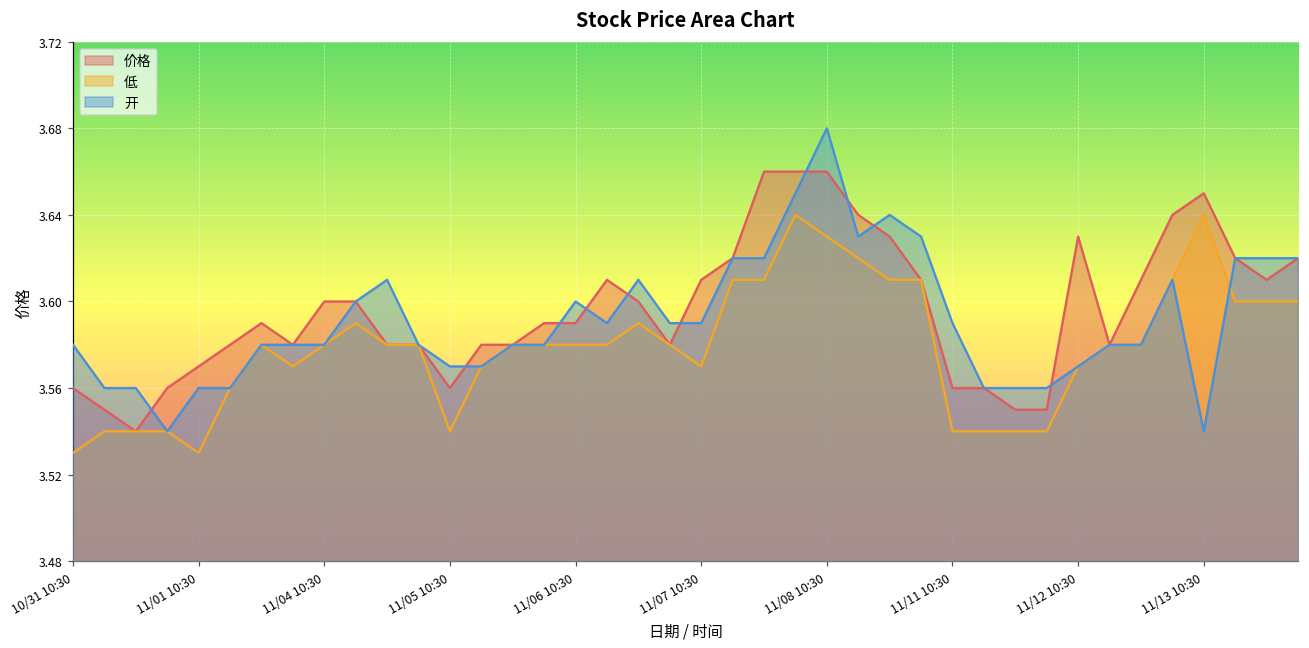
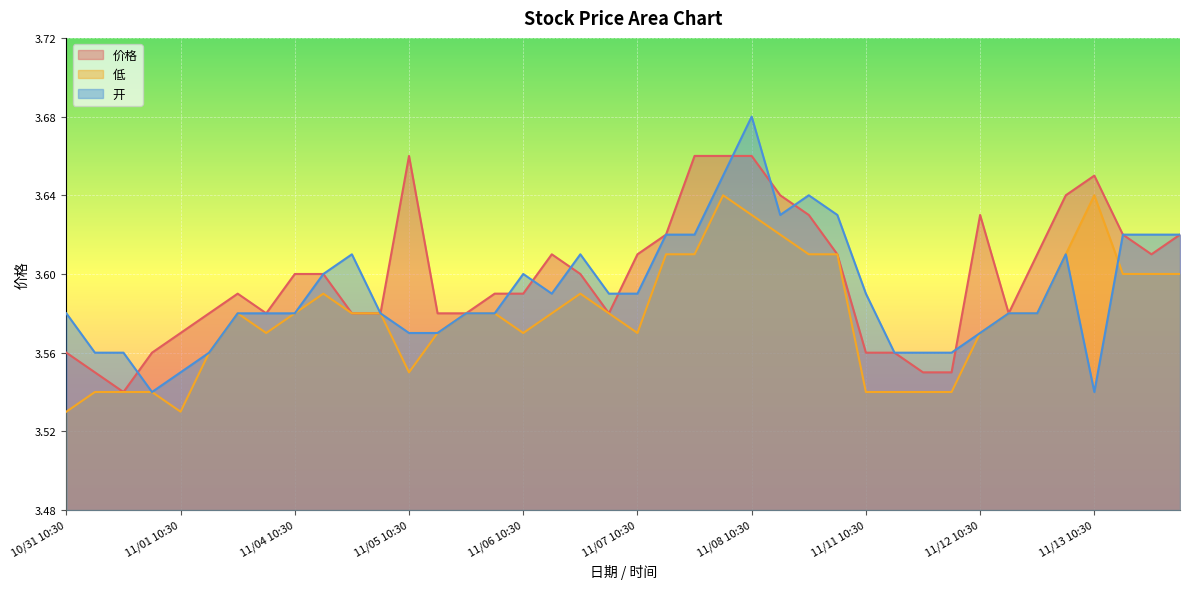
开, 11/01 10:30: 3.56 -> 3.55
价格, 11/05 10:30: 3.56 -> 3.66
低, 11/05 10:30: 3.54 -> 3.55
低, 11/06 10:30: 3.58 -> 3.57
